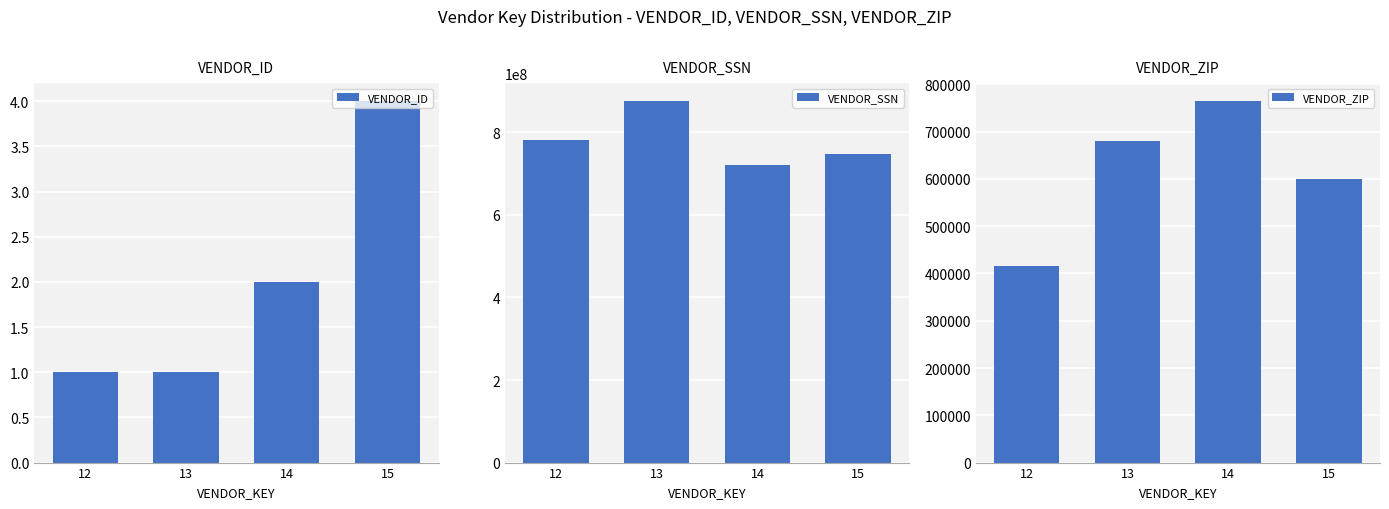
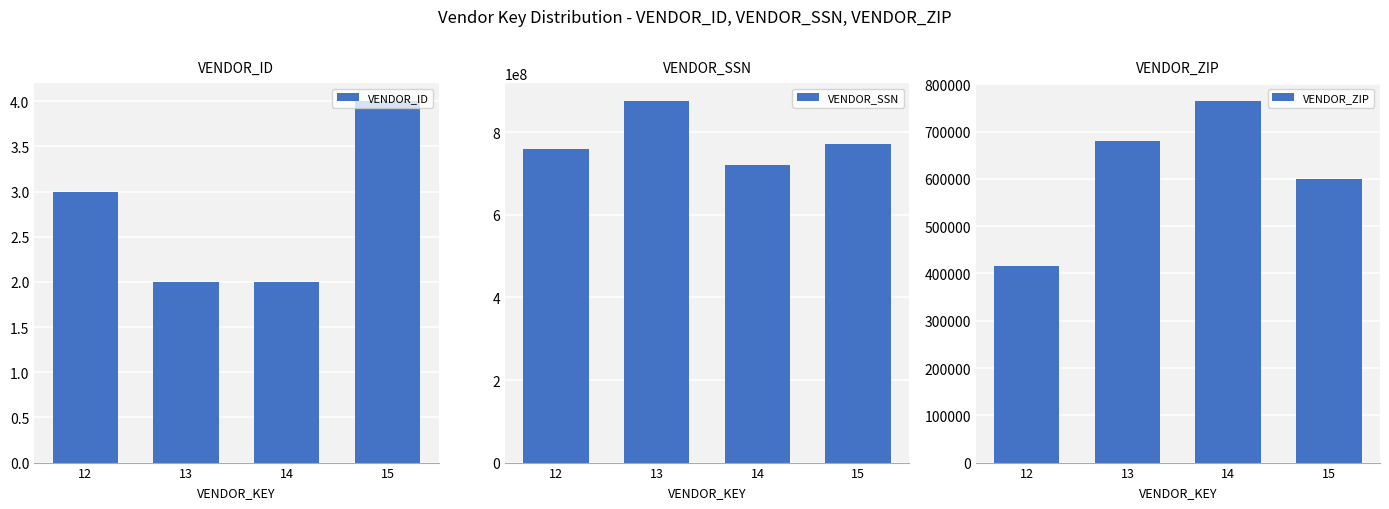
VENDOR_ID, 12: 1 -> 3
VENDOR_ID, 13: 1 -> 2
VENDOR_SSN, 12: 780000000 -> 760000000
VENDOR_SSN, 15: 750000000 -> 770000000
